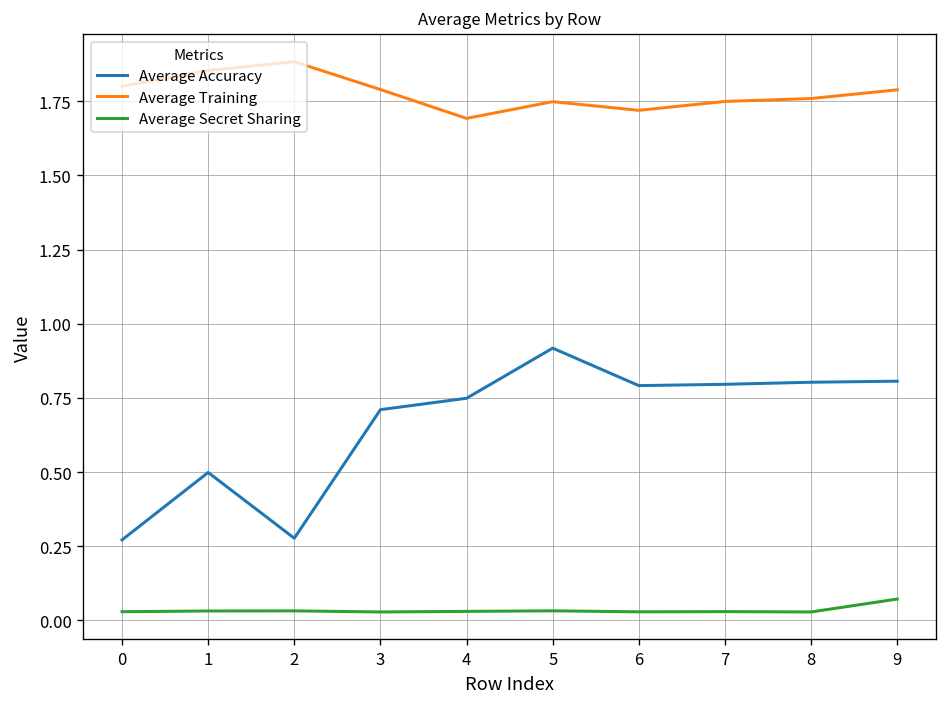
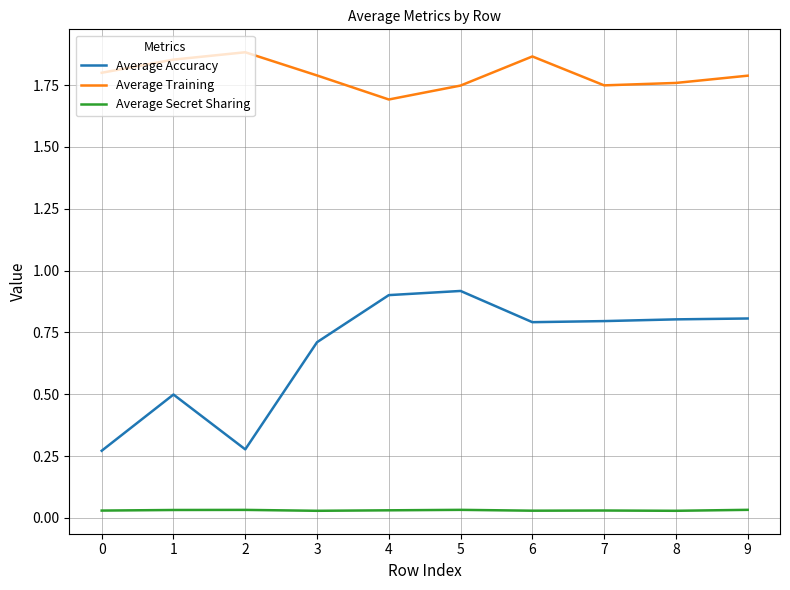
Average Accuracy, 4: 0.75 -> 0.90
Average Training, 6: 1.72 -> 1.87
Average Secret Sharing, 9: 0.07 -> 0.03
